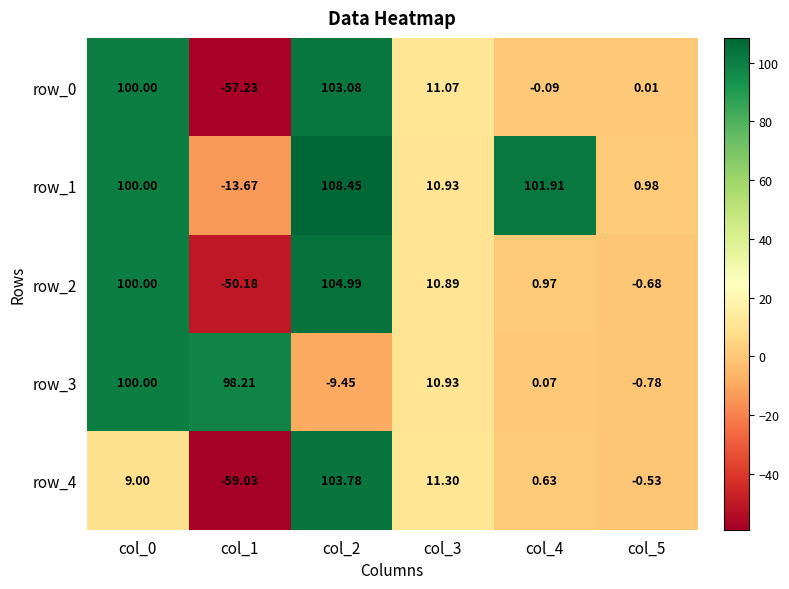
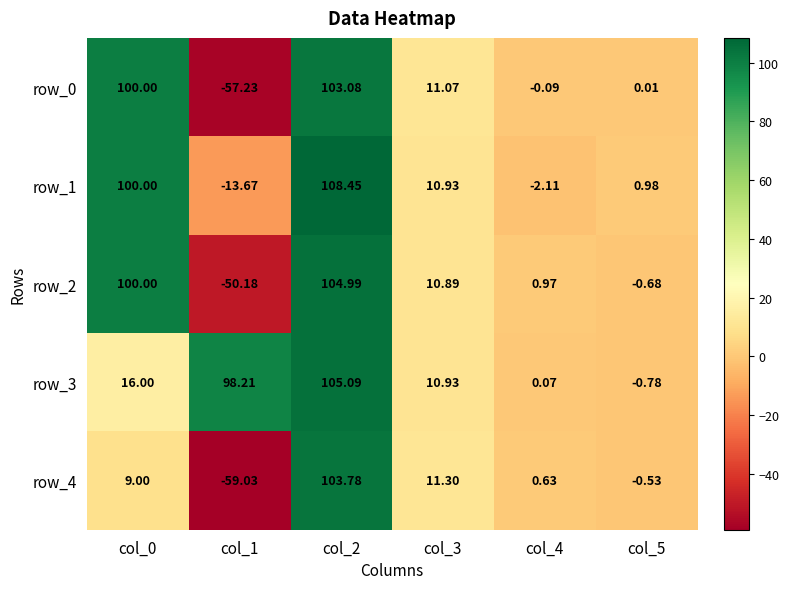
row_1, col_4: 101.91 -> -2.11
row_3, col_0: 100.00 -> 16.00
row_3, col_2: -9.45 -> 105.09
